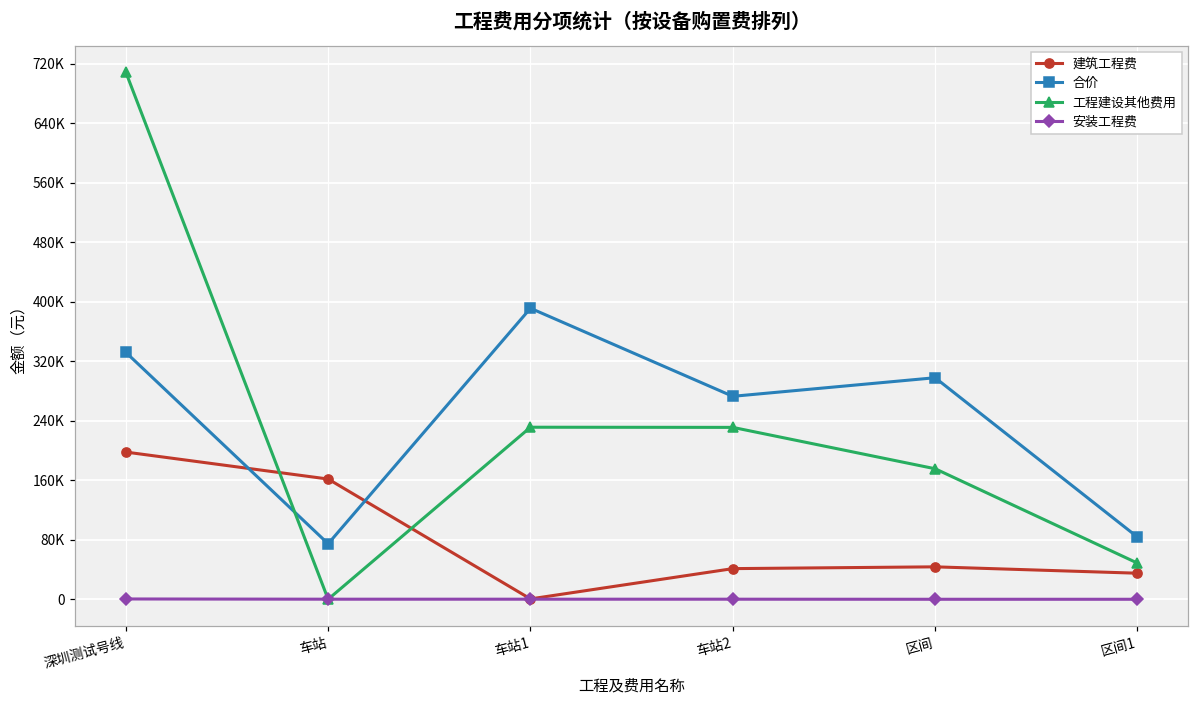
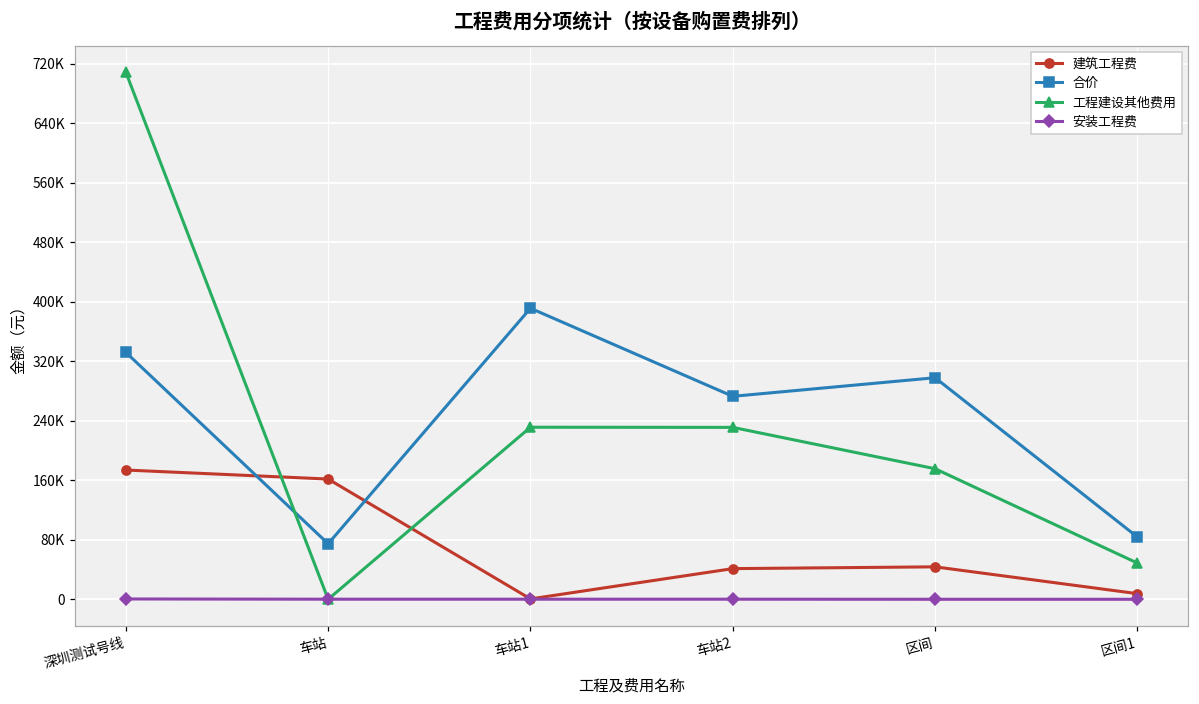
建筑工程费, 深圳测试号线: 200000 -> 170000
建筑工程费, 区间1: 40000 -> 10000
